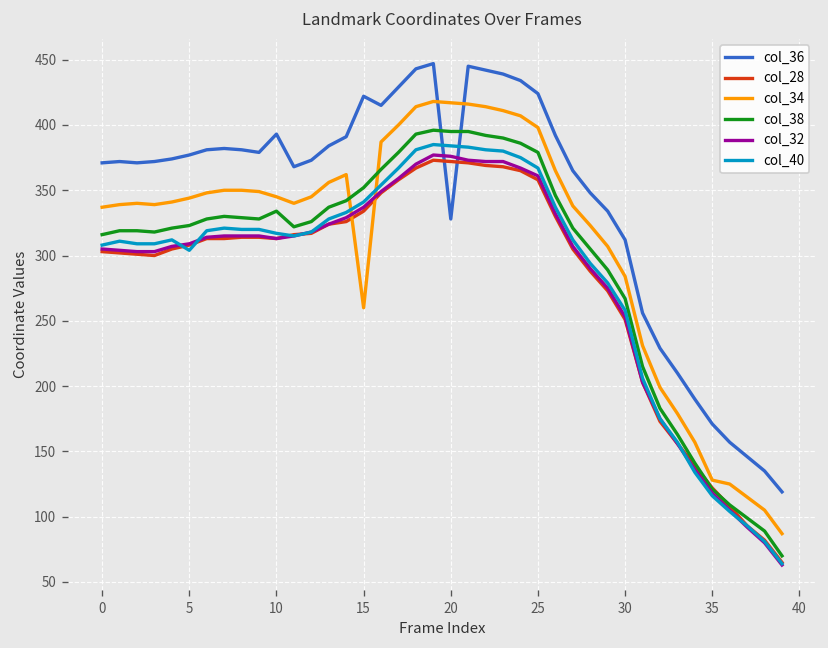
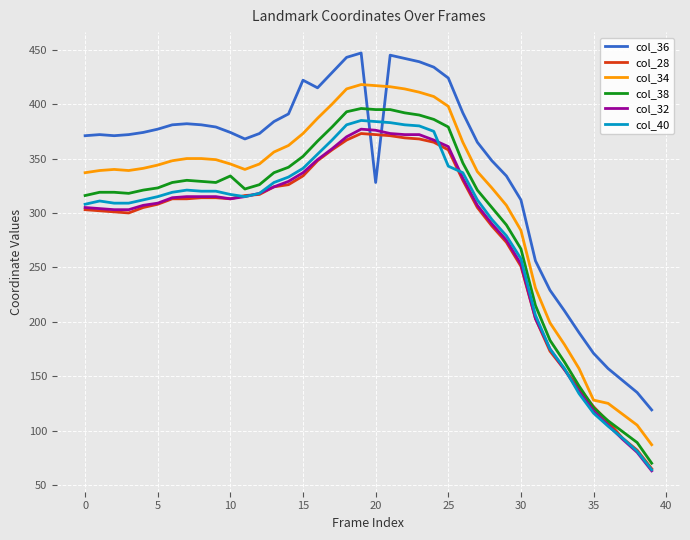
col_40, 5: 304 -> 315
col_36, 10: 393 -> 374
col_34, 15: 260 -> 373
col_40, 25: 367 -> 343
